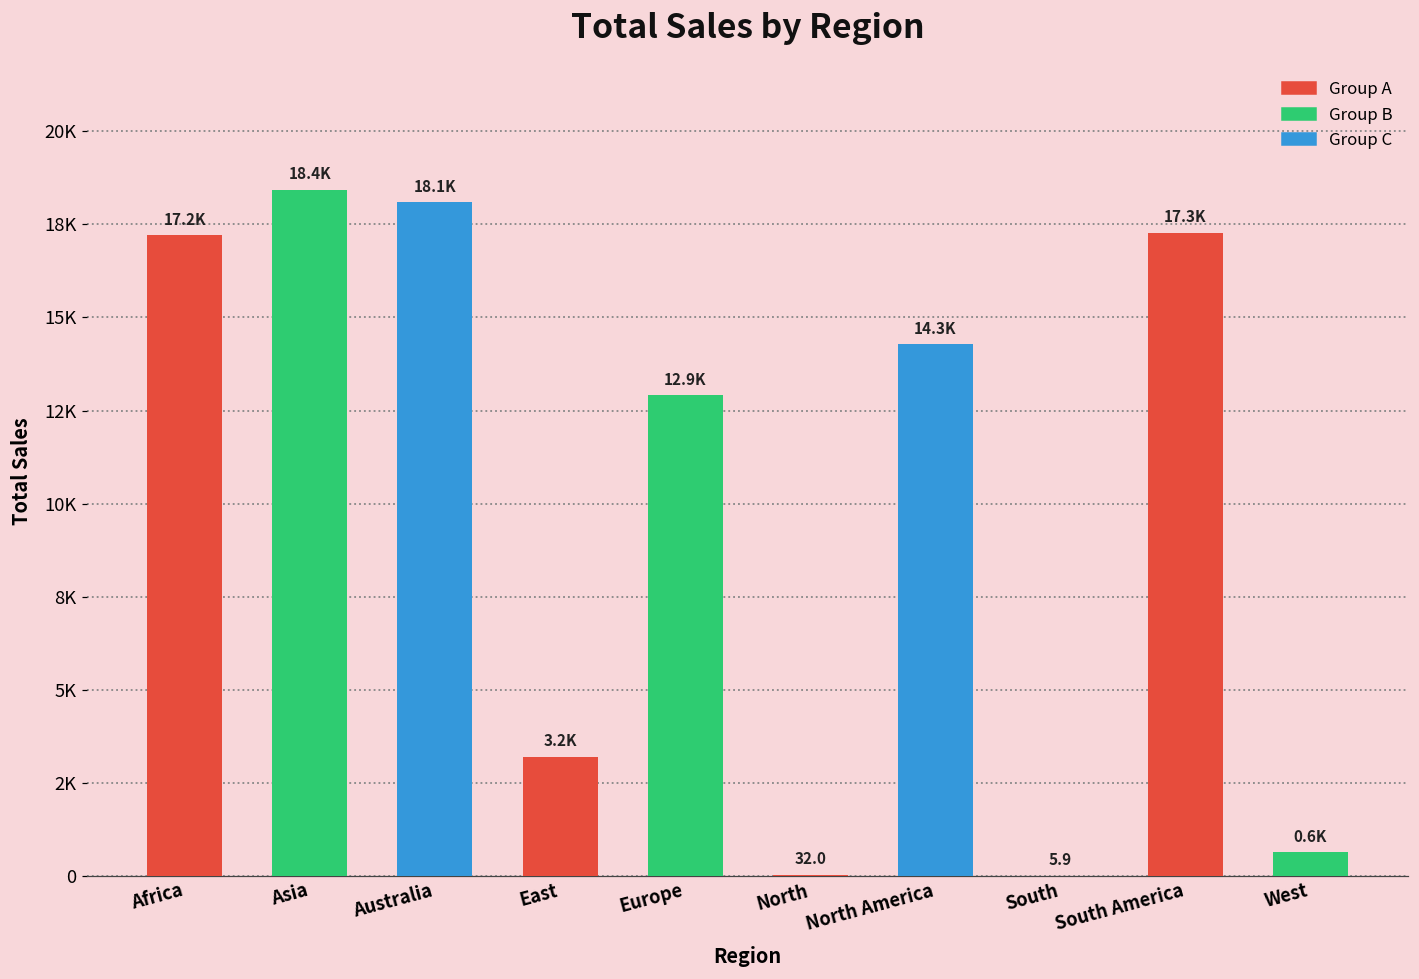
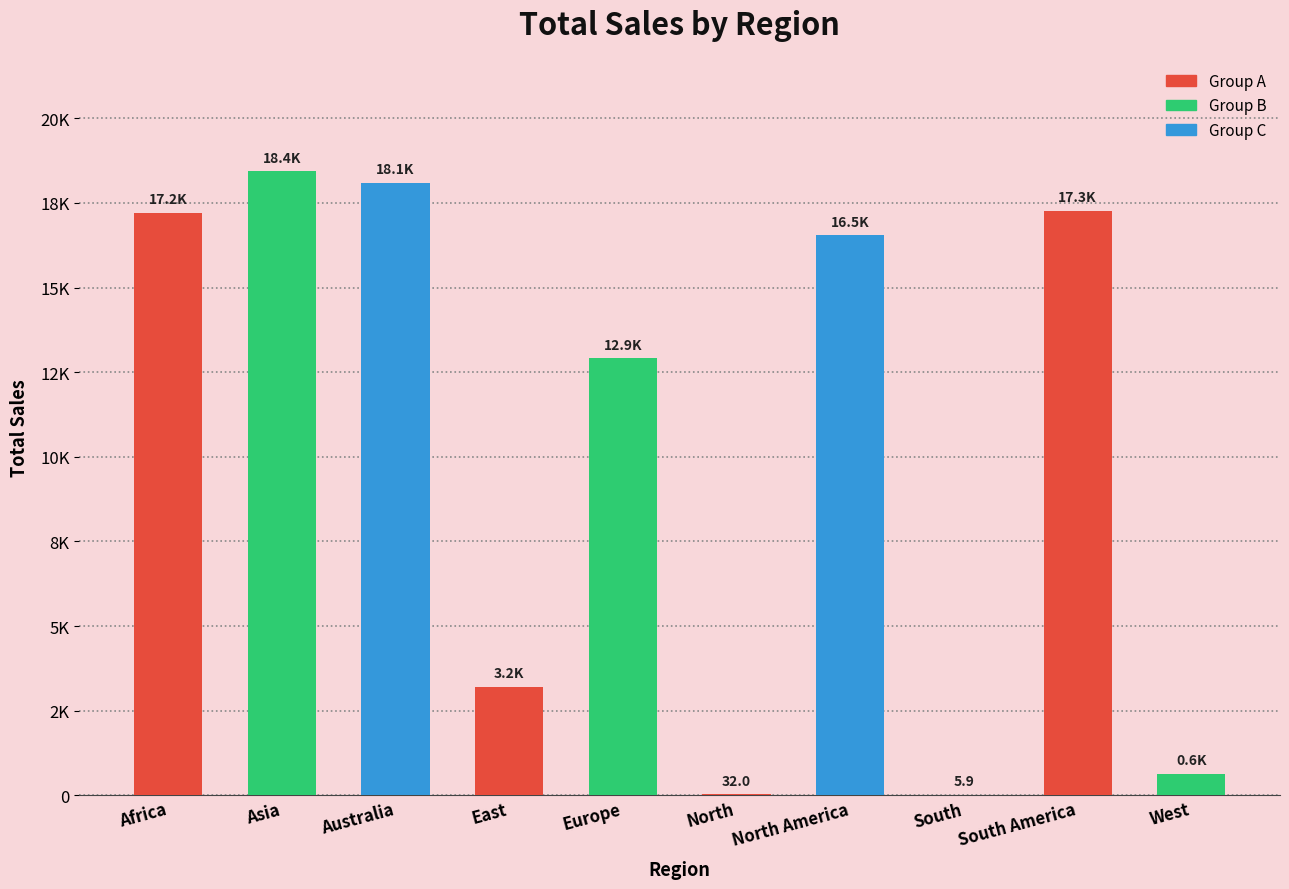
North America: 14.3K -> 16.5K
